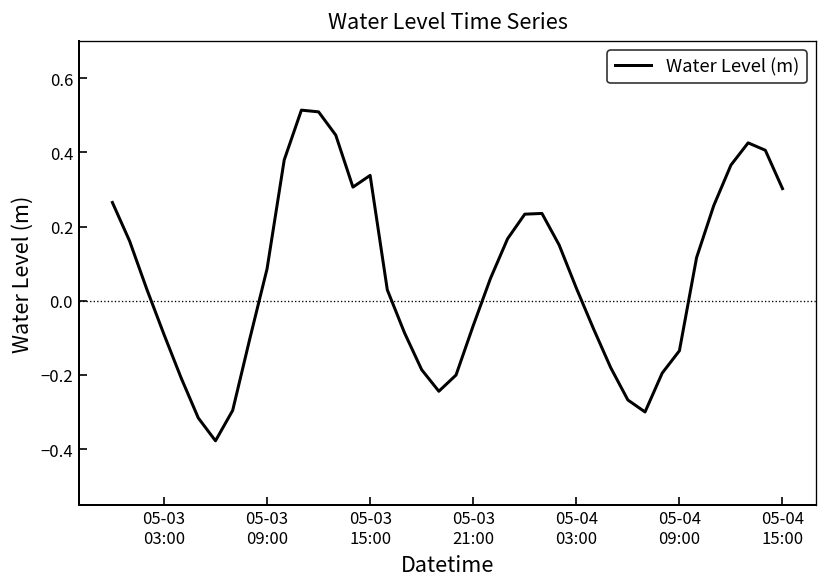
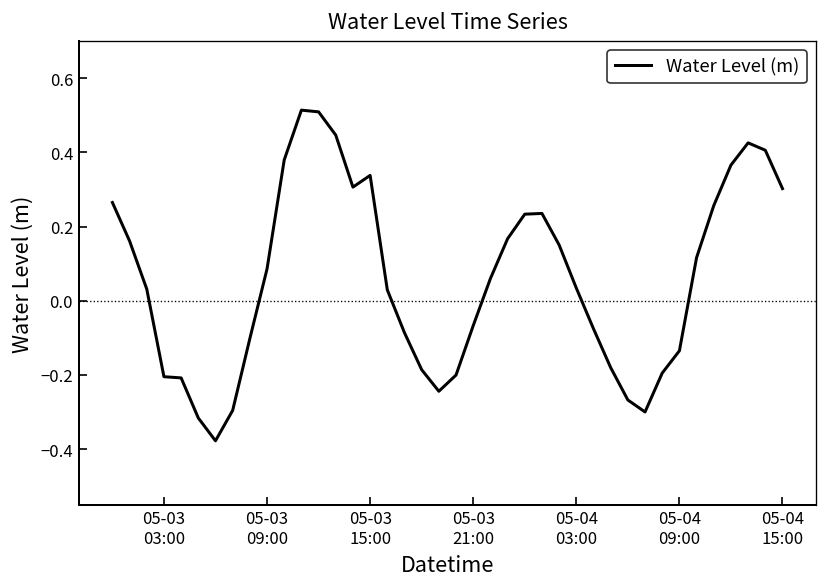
05-03 03:00: -0.09 -> -0.20
